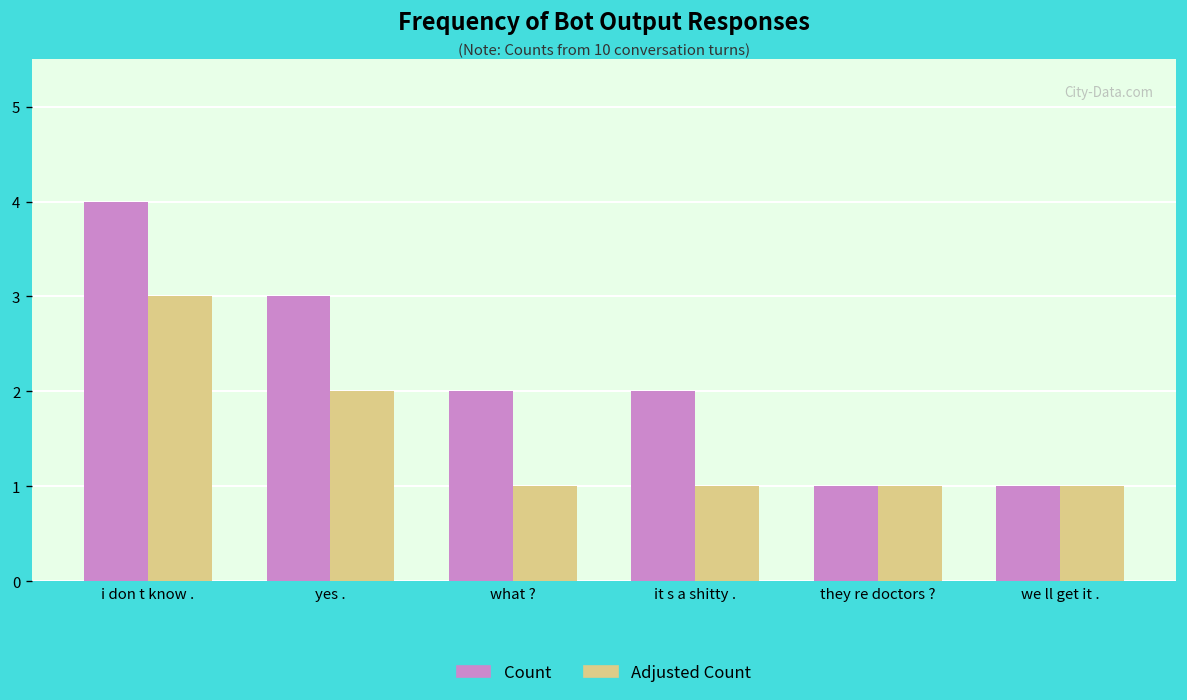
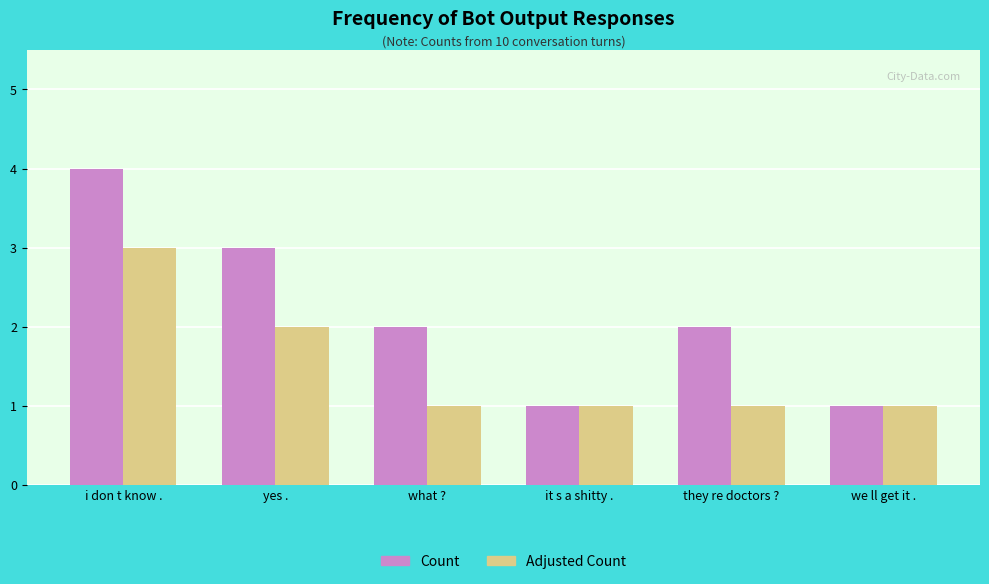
Count, it s a shitty .: 2 -> 1
Count, they re doctors ?: 1 -> 2
